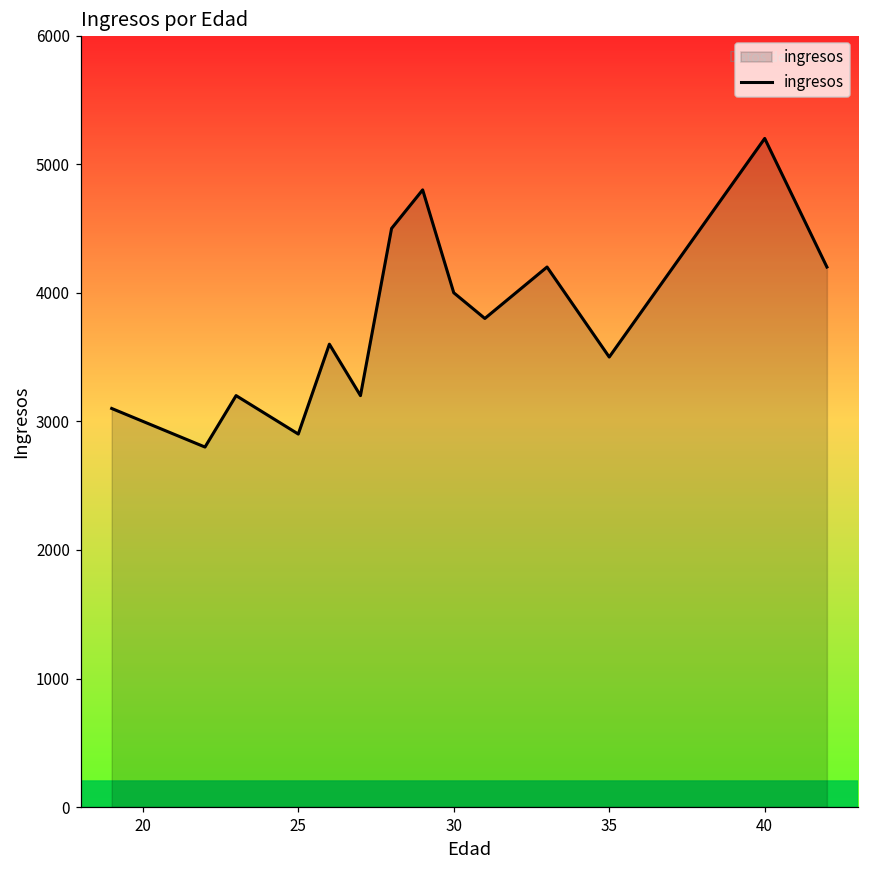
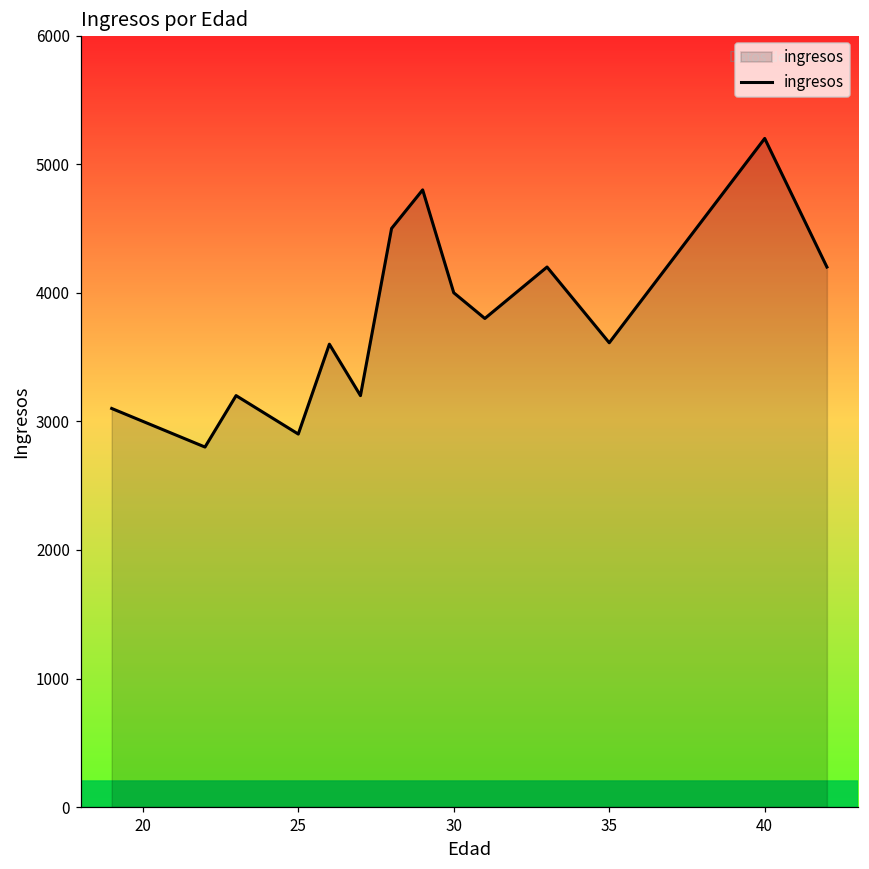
35: 3500 -> 3610
